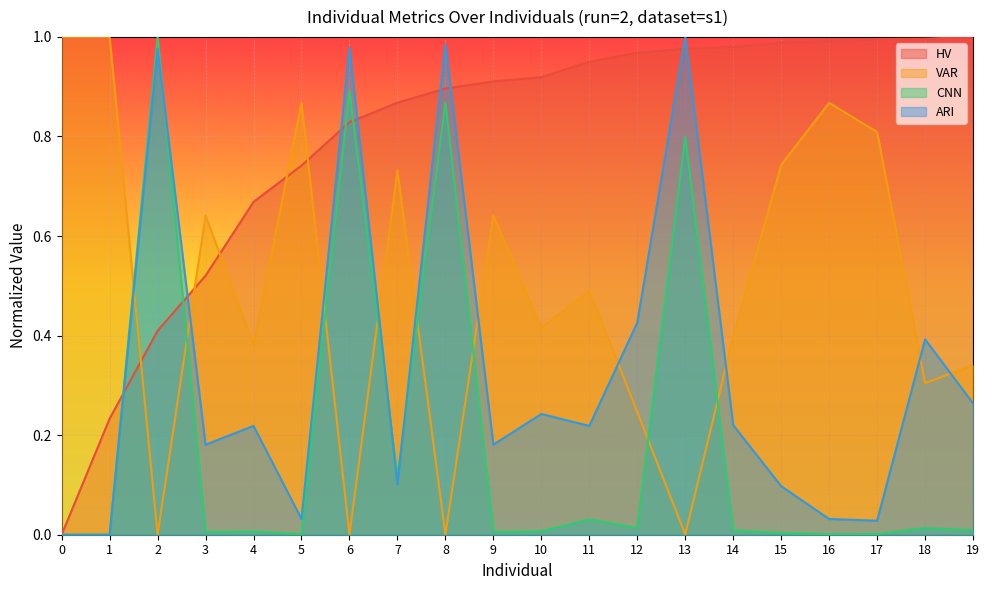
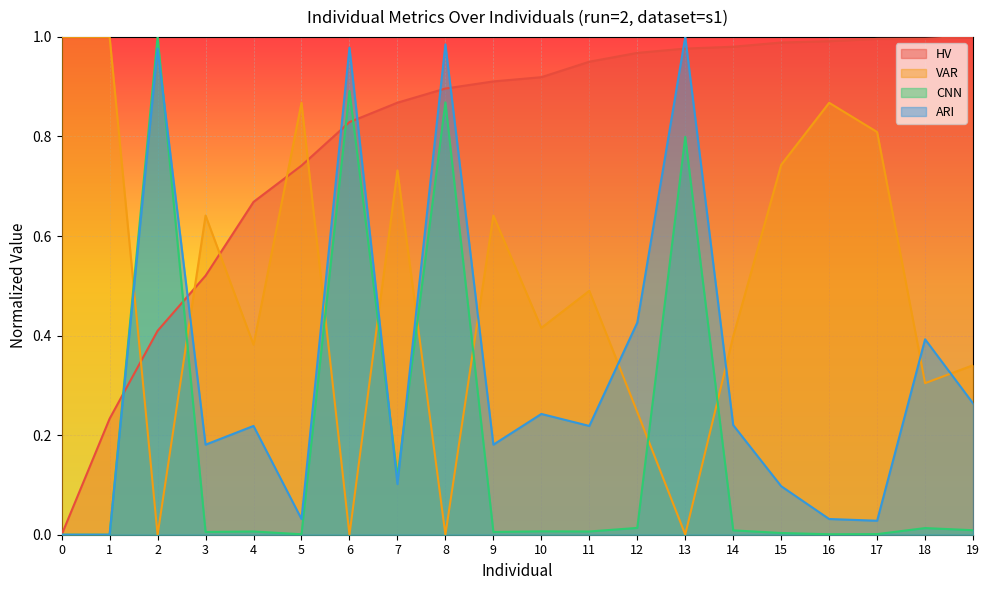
CNN, 11: 0.03 -> 0.01
